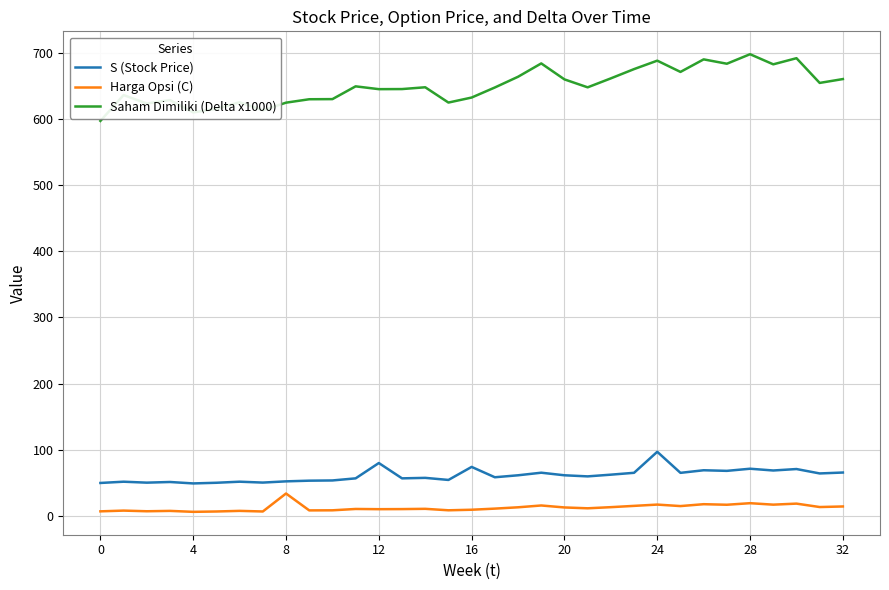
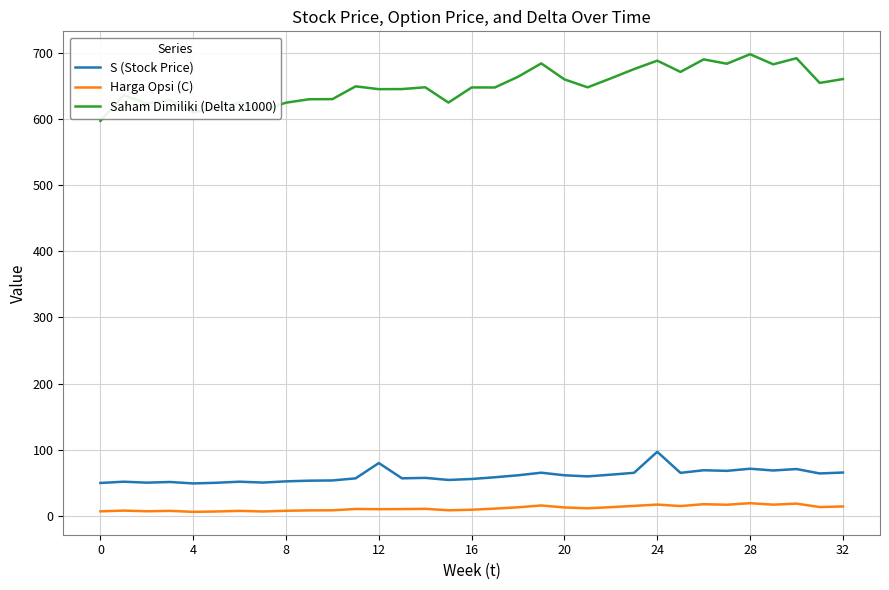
Harga Opsi (C), 8: 30 -> 10
S (Stock Price), 16: 70 -> 60
Saham Dimiliki (Delta x1000), 16: 630 -> 650
